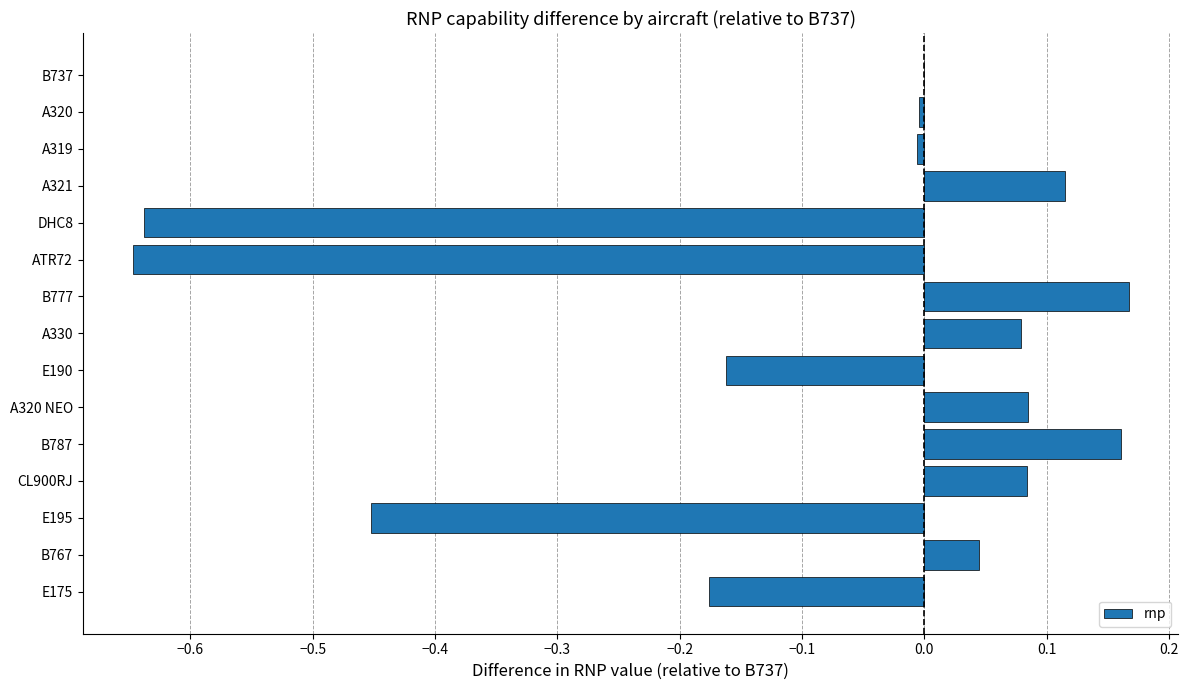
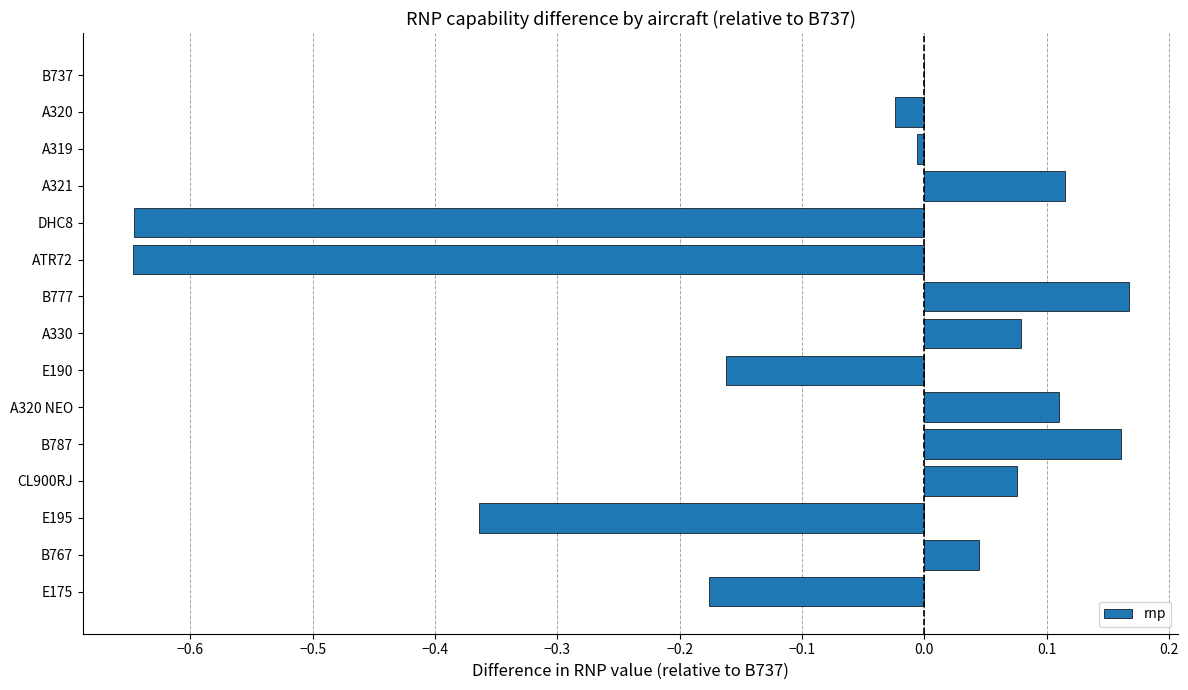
A320: -0.004 -> -0.024
DHC8: -0.638 -> -0.646
A320 NEO: 0.085 -> 0.110
CL900RJ: 0.084 -> 0.076
E195: -0.452 -> -0.364
